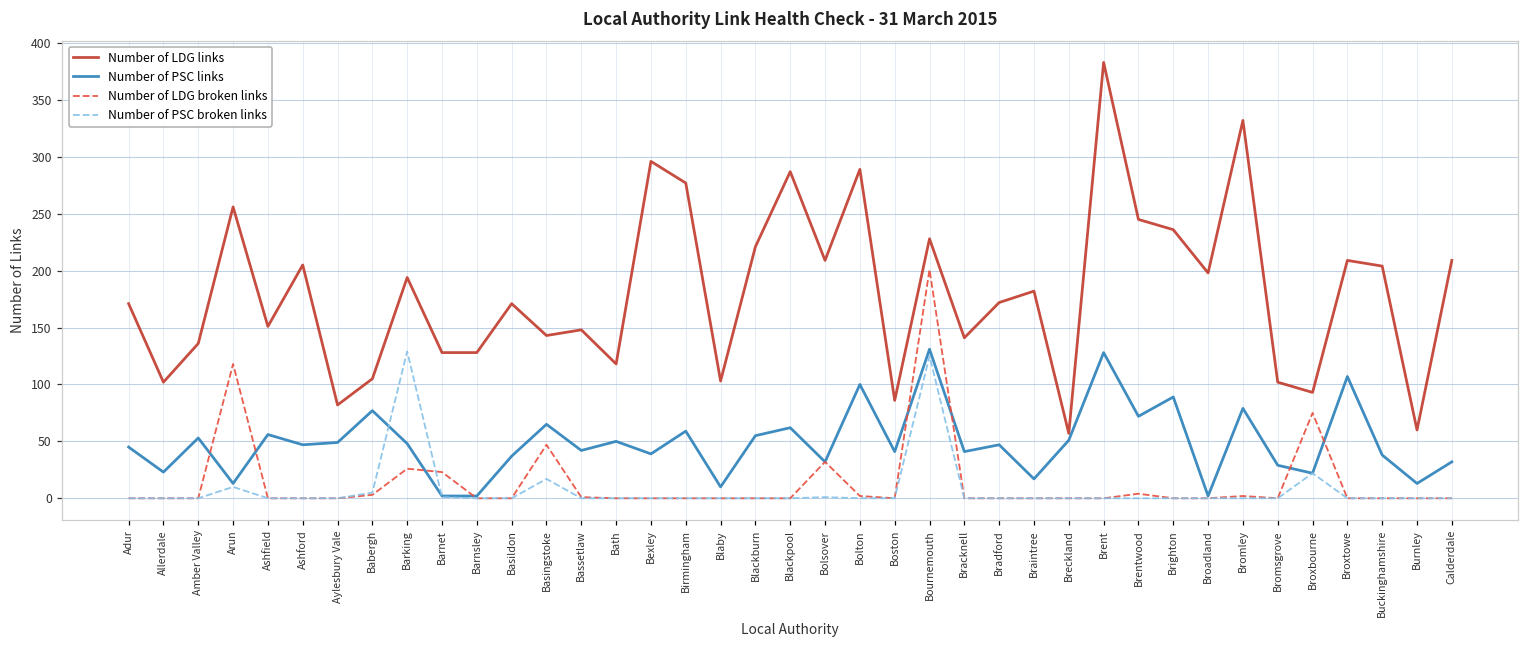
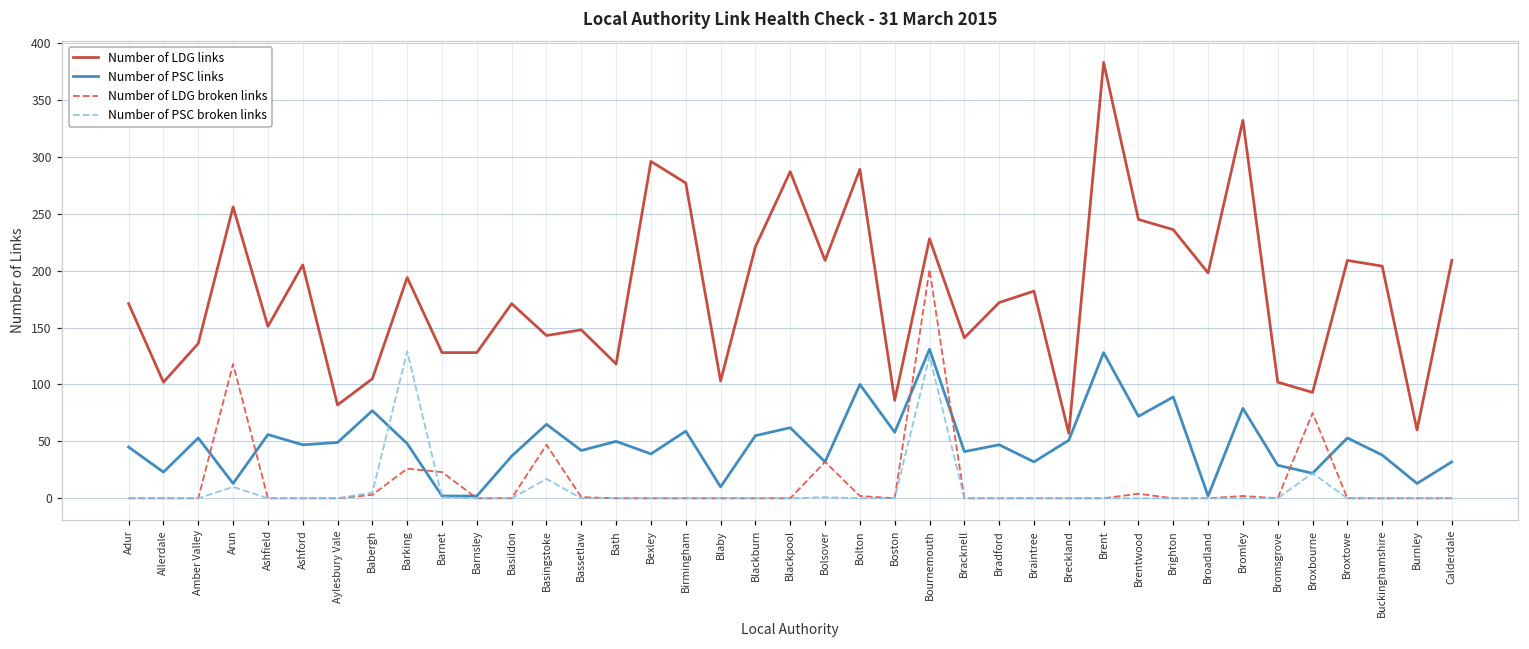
Number of PSC links, Boston: 41 -> 58
Number of PSC links, Braintree: 17 -> 32
Number of PSC links, Broxtowe: 107 -> 53
